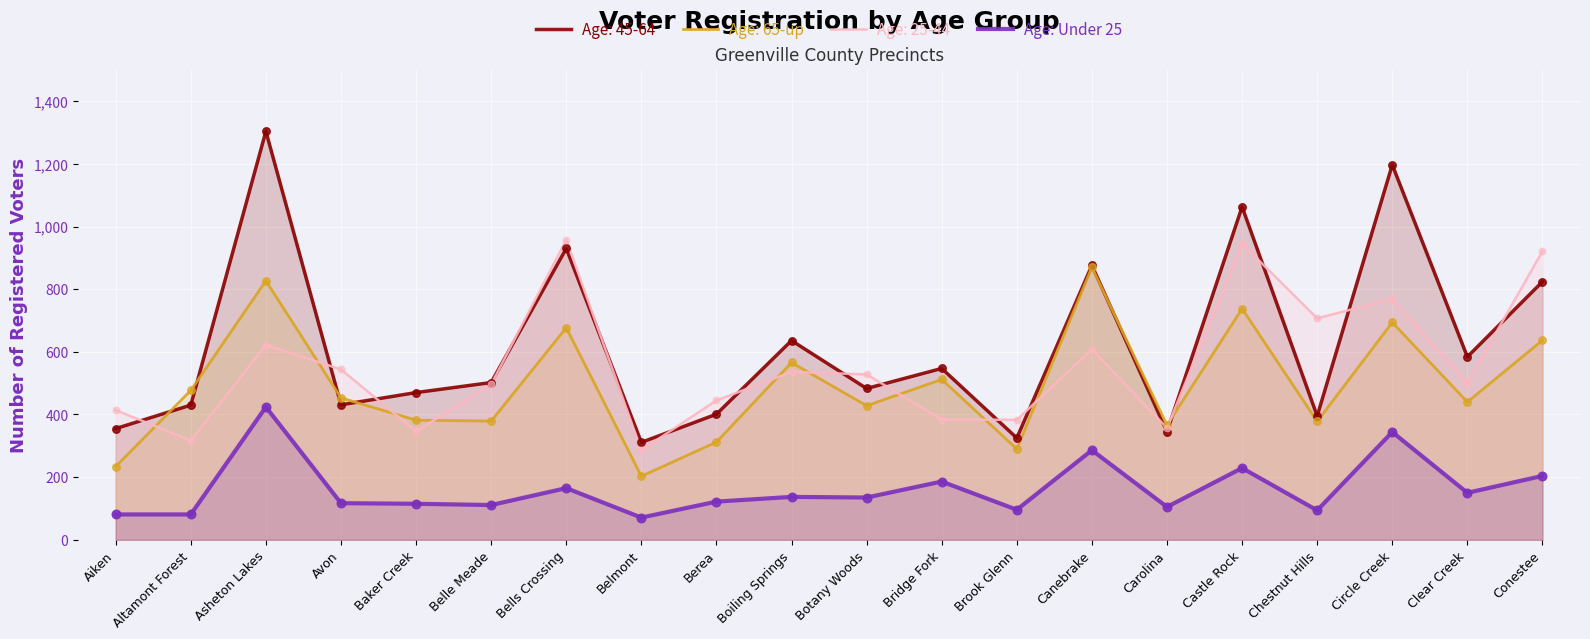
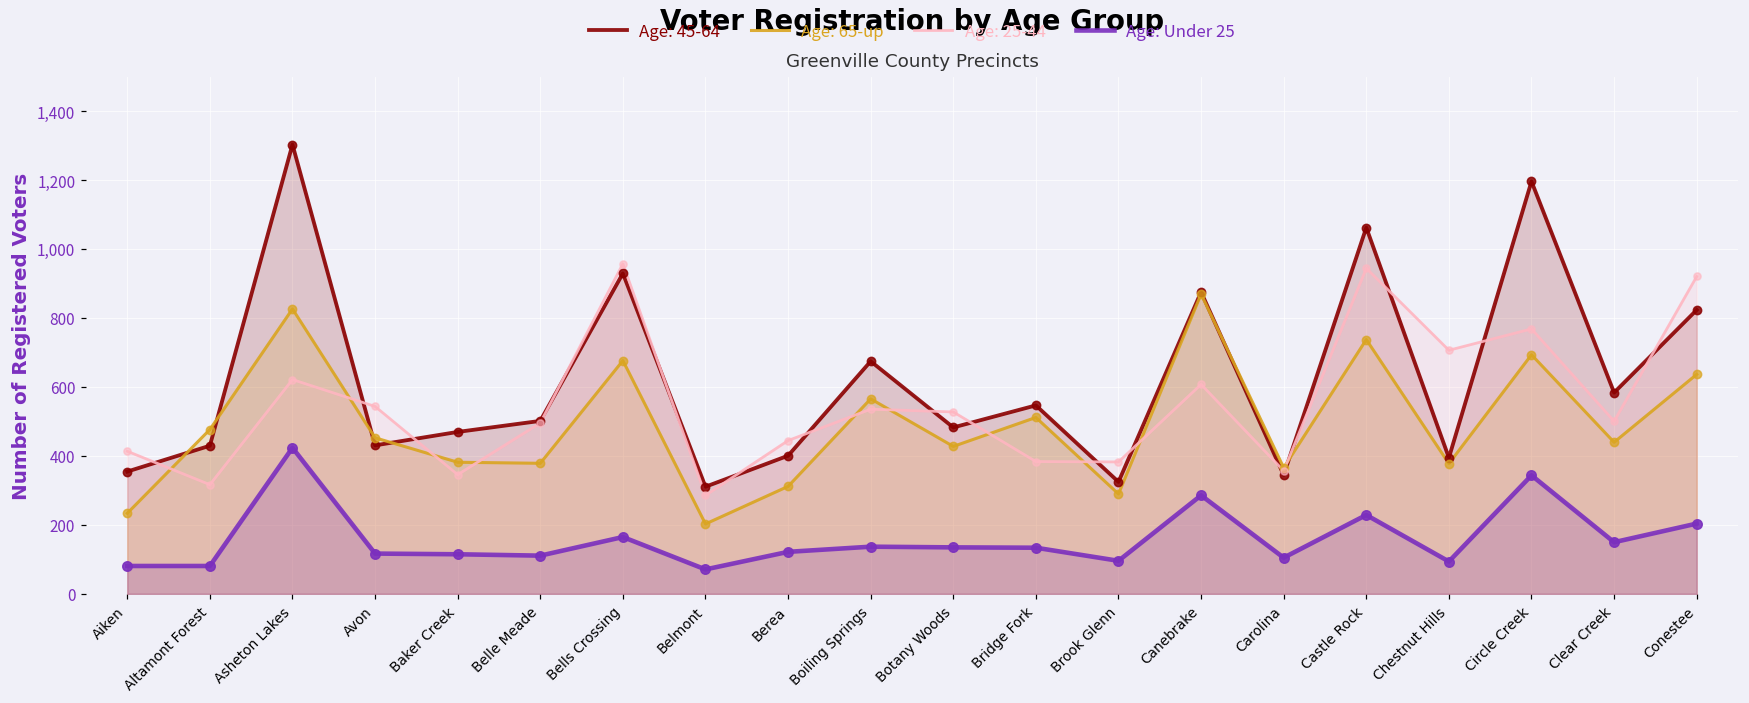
Age: 45-64, Boiling Springs: 640 -> 680
Age: Under 25, Bridge Fork: 190 -> 130
